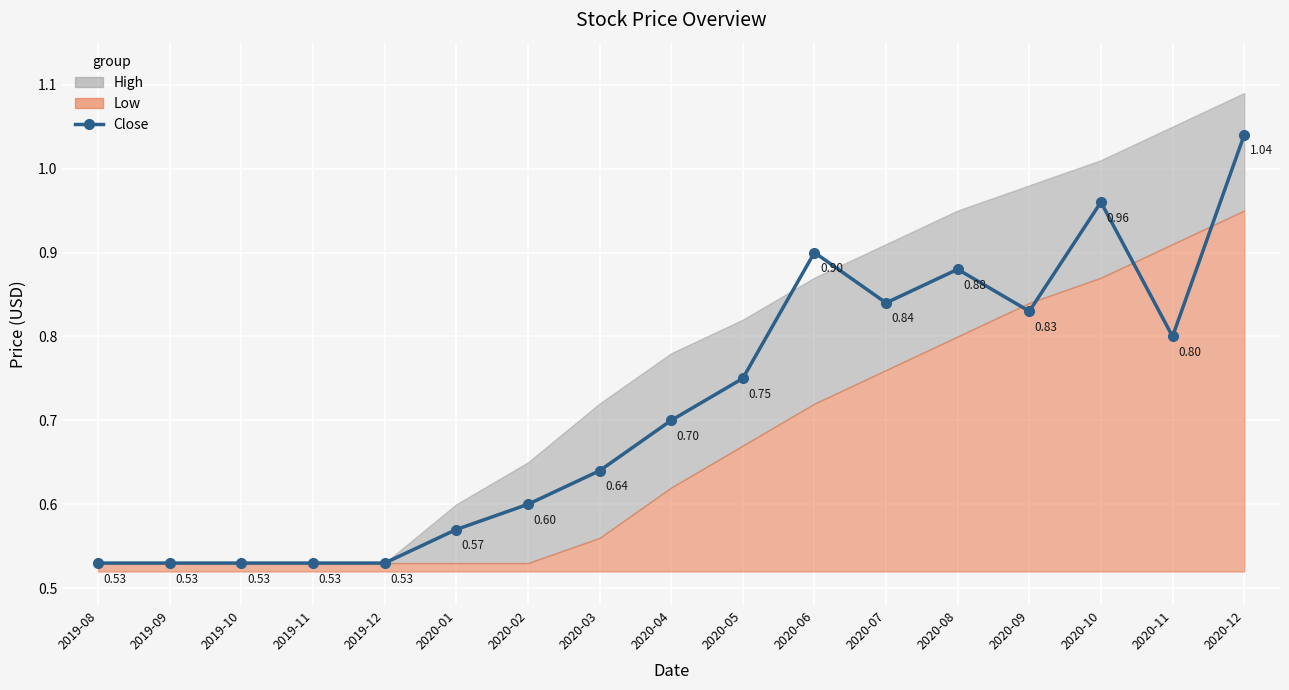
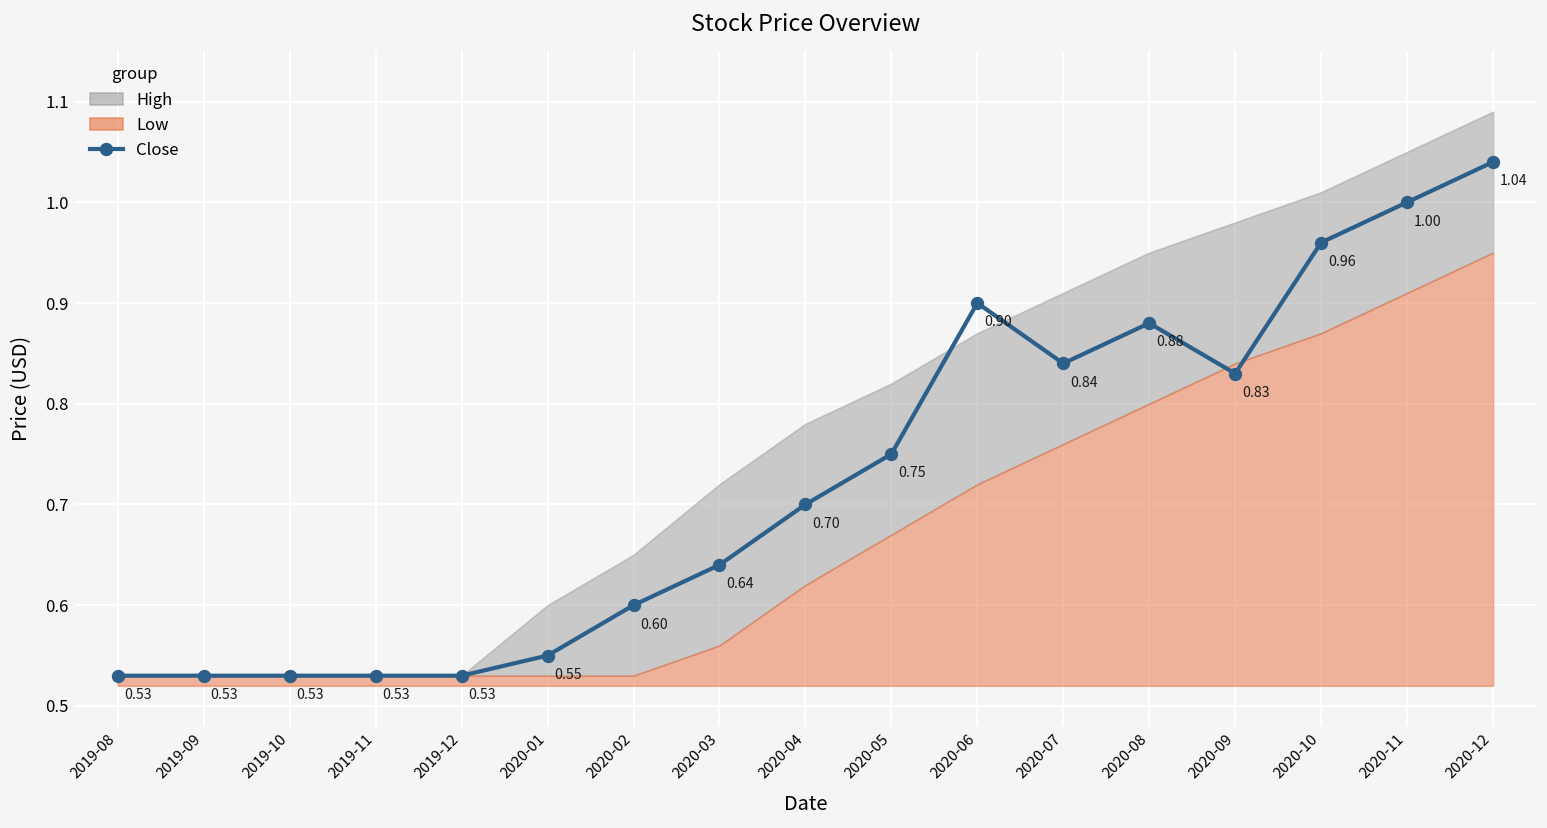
Close, 2020-01: 0.57 -> 0.55
Close, 2020-11: 0.80 -> 1.00
